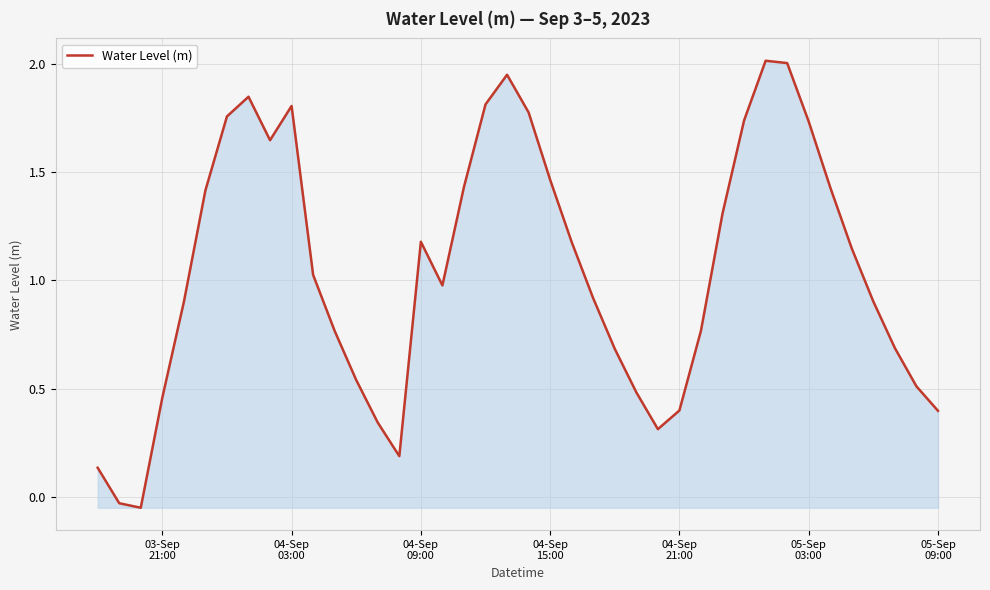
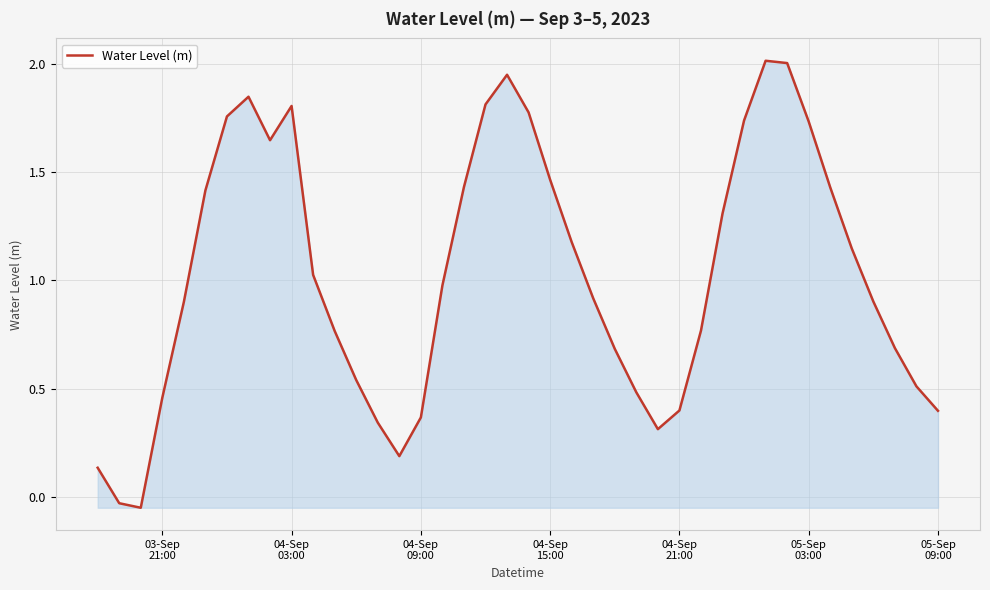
04-Sep 09:00: 1.18 -> 0.37
